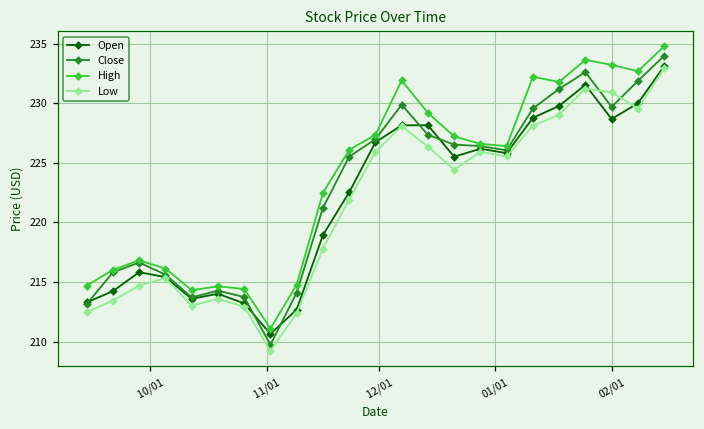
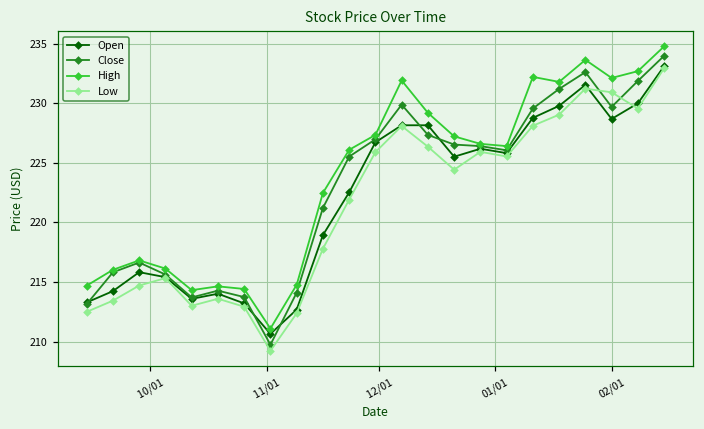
High, 02/01: 233.2 -> 232.1
